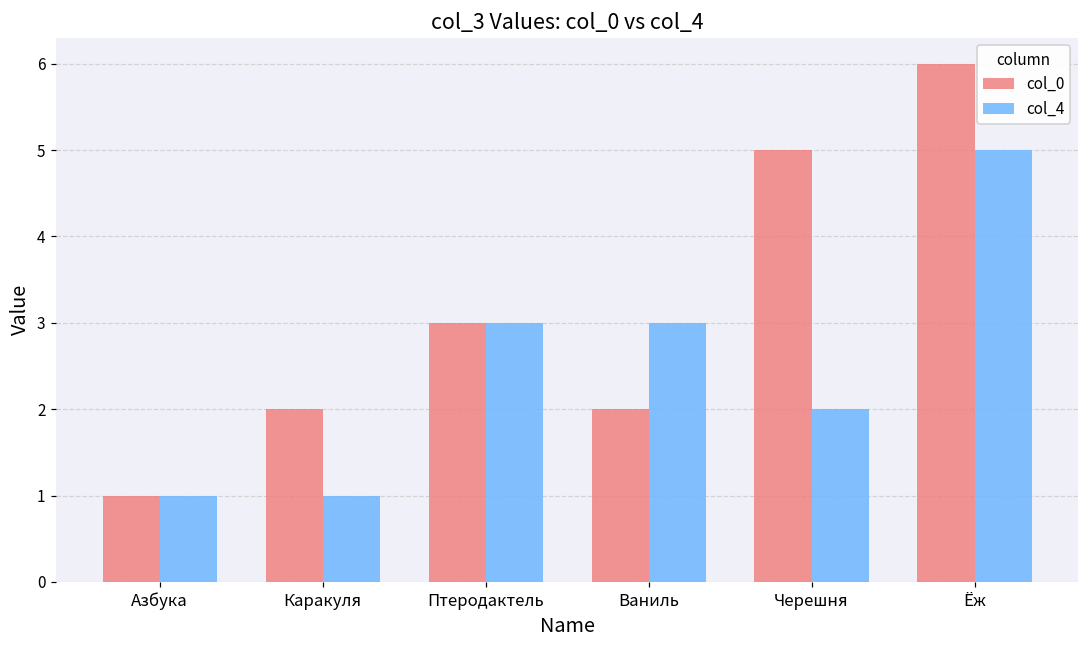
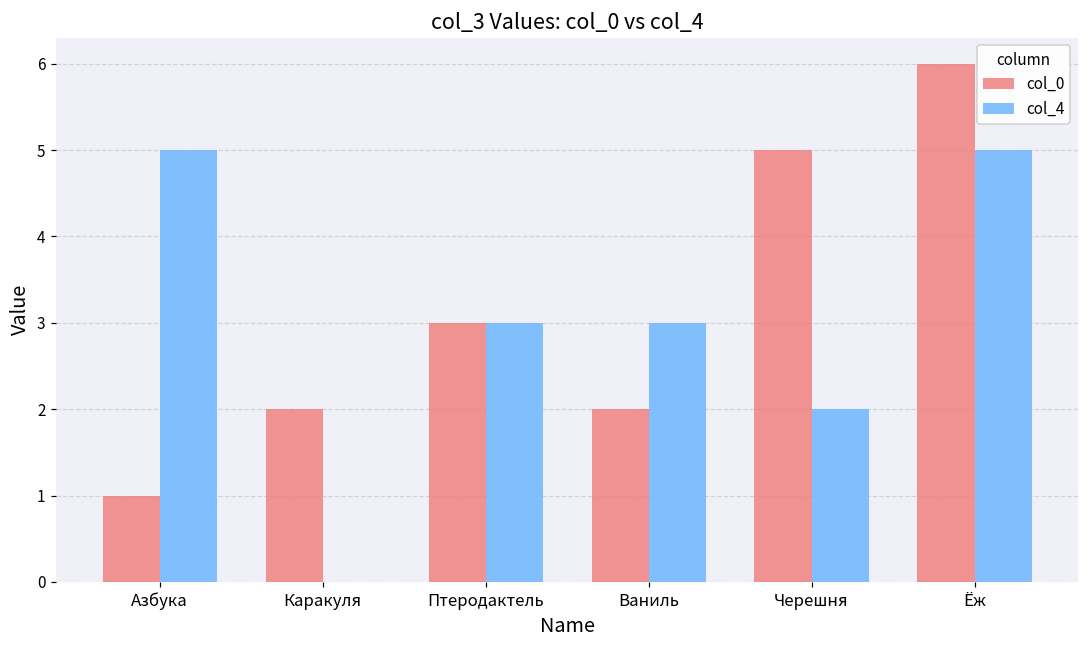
col_4, Азбука: 1 -> 5
col_4, Каракуля: 1 -> 0
